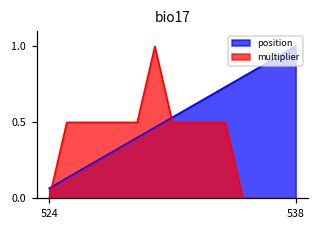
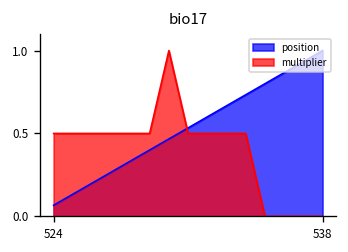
multiplier, 524: 0.00 -> 0.50
